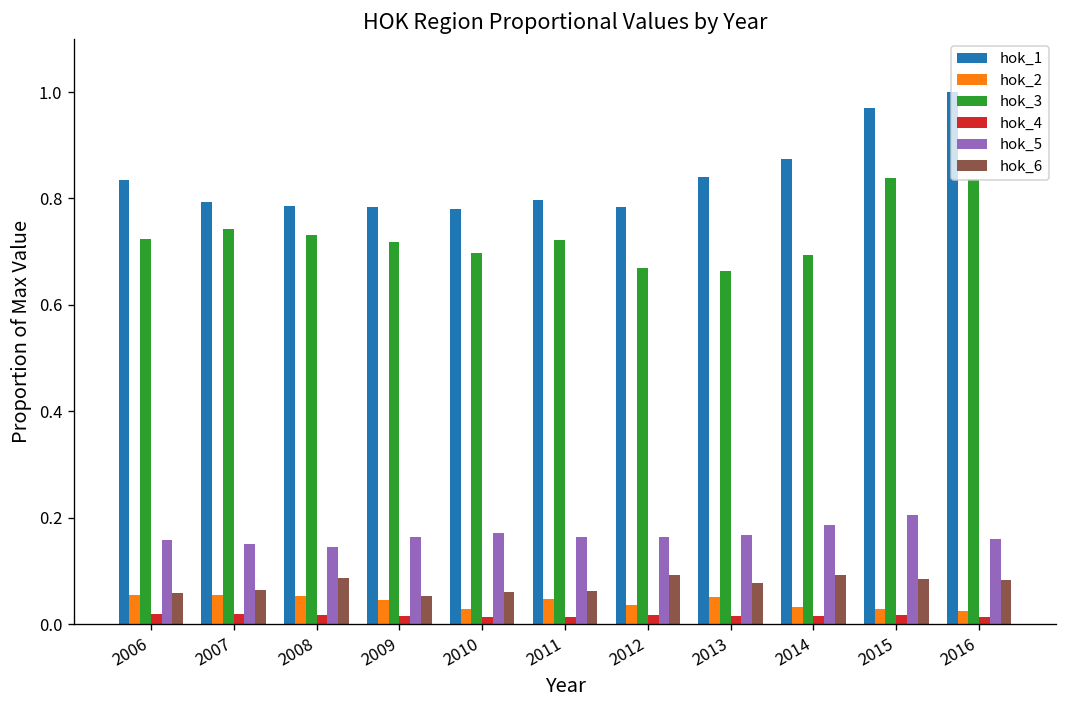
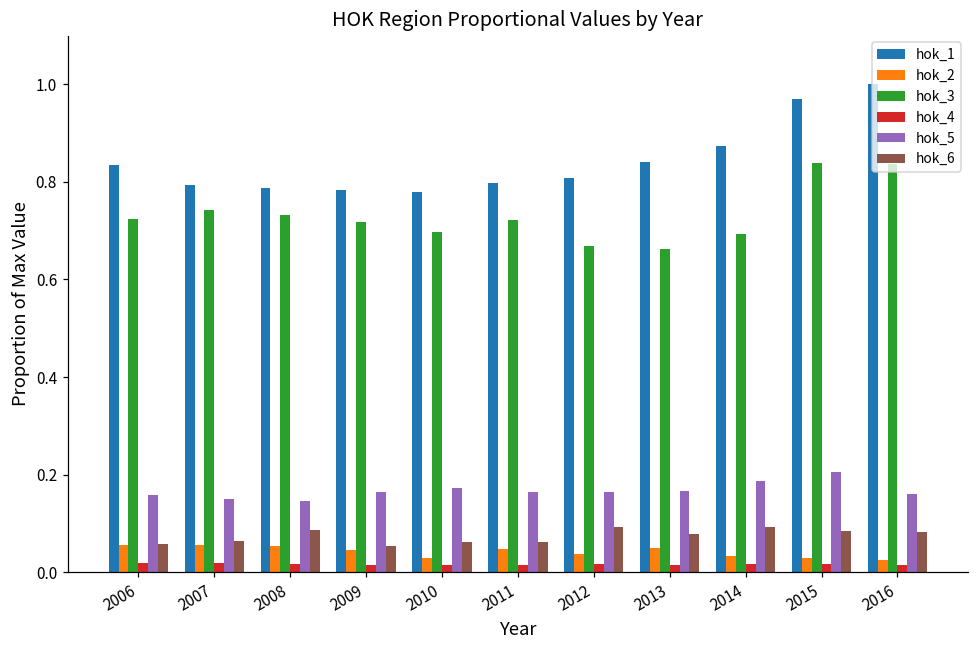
hok_1, 2012: 0.78 -> 0.81
